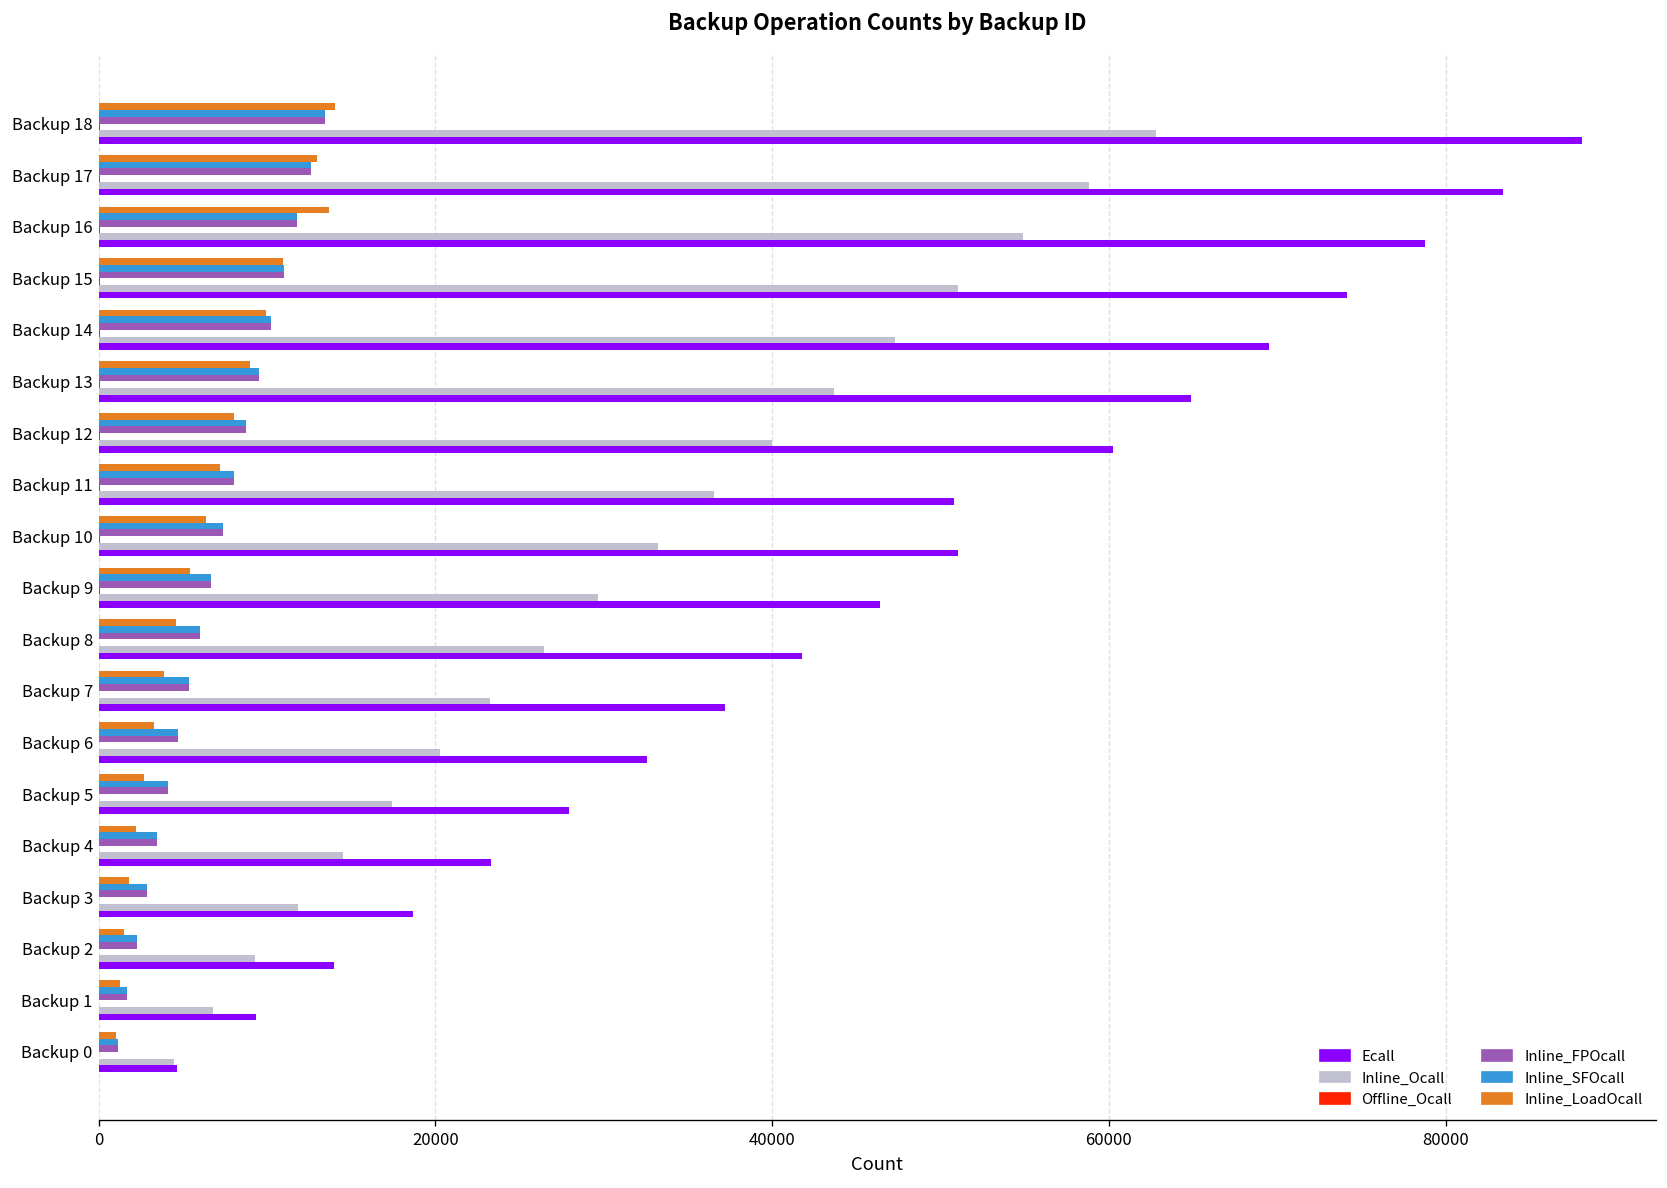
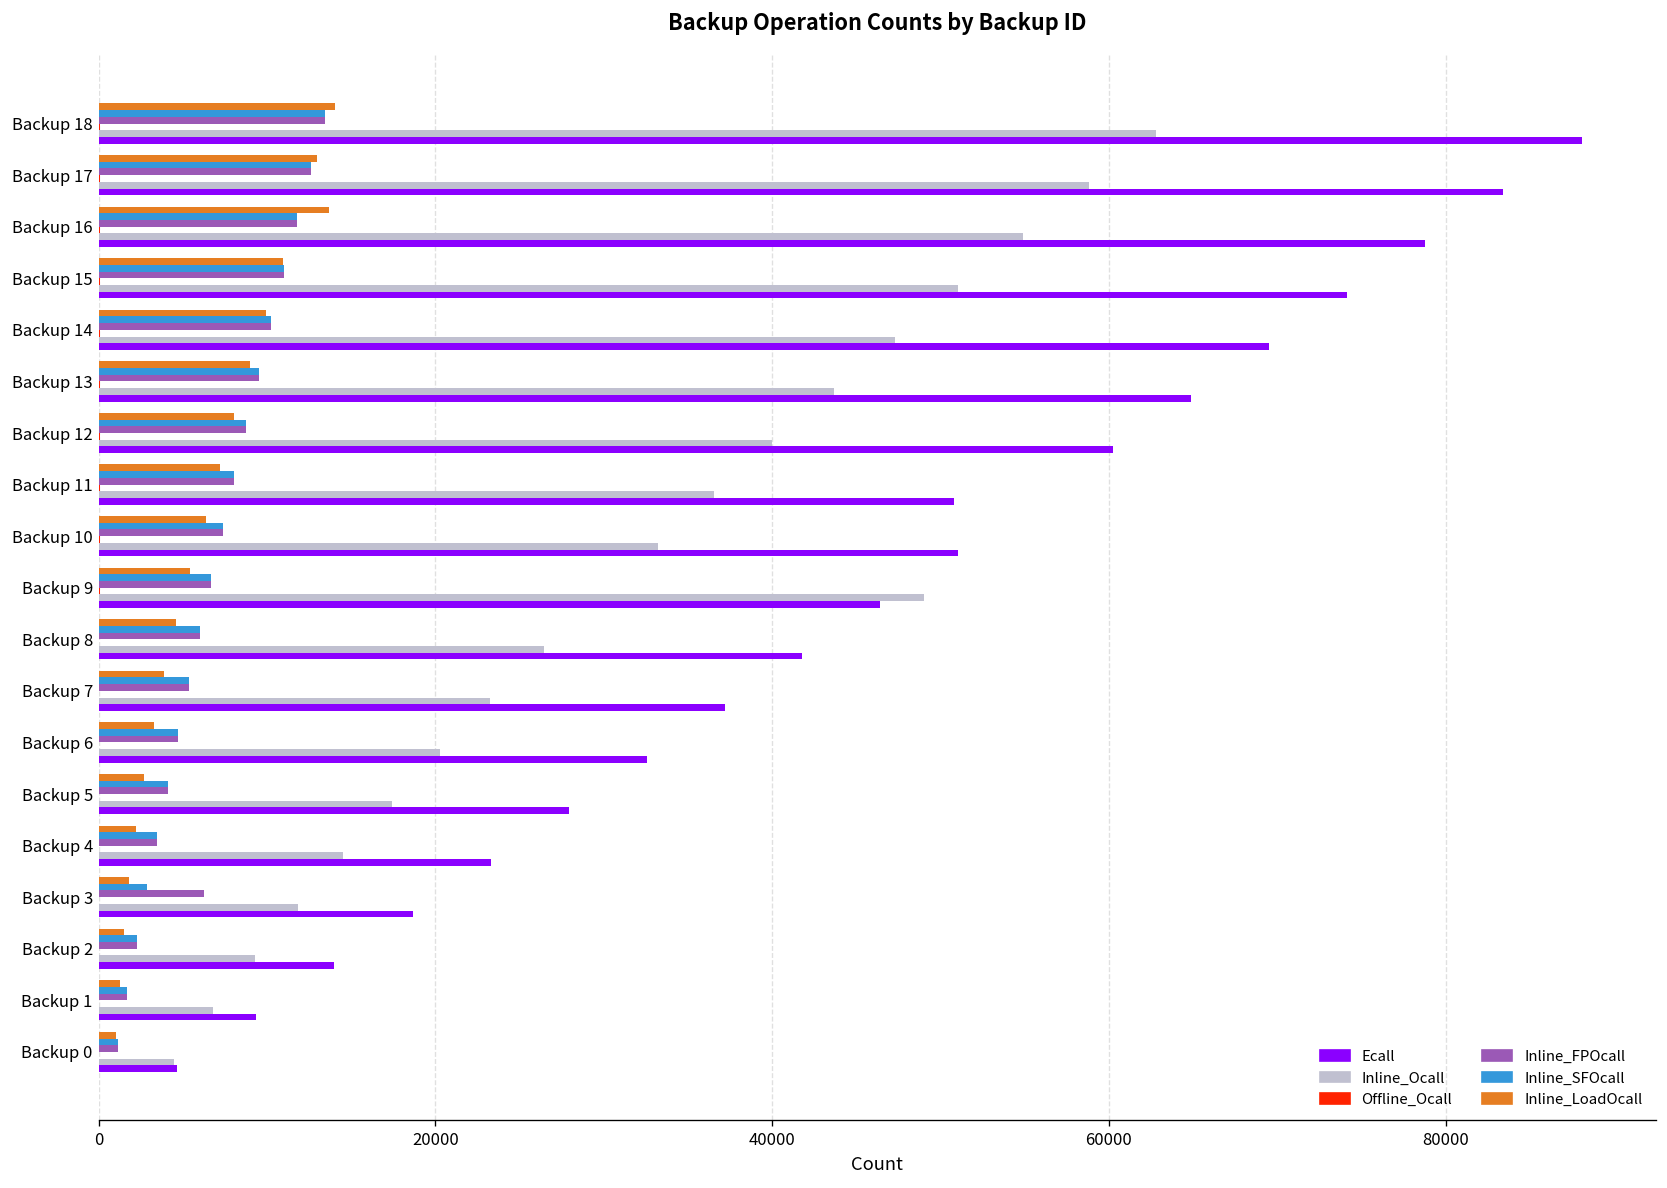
Inline_Ocall, Backup 9: 29700 -> 49000
Inline_FPOcall, Backup 3: 2900 -> 6200
